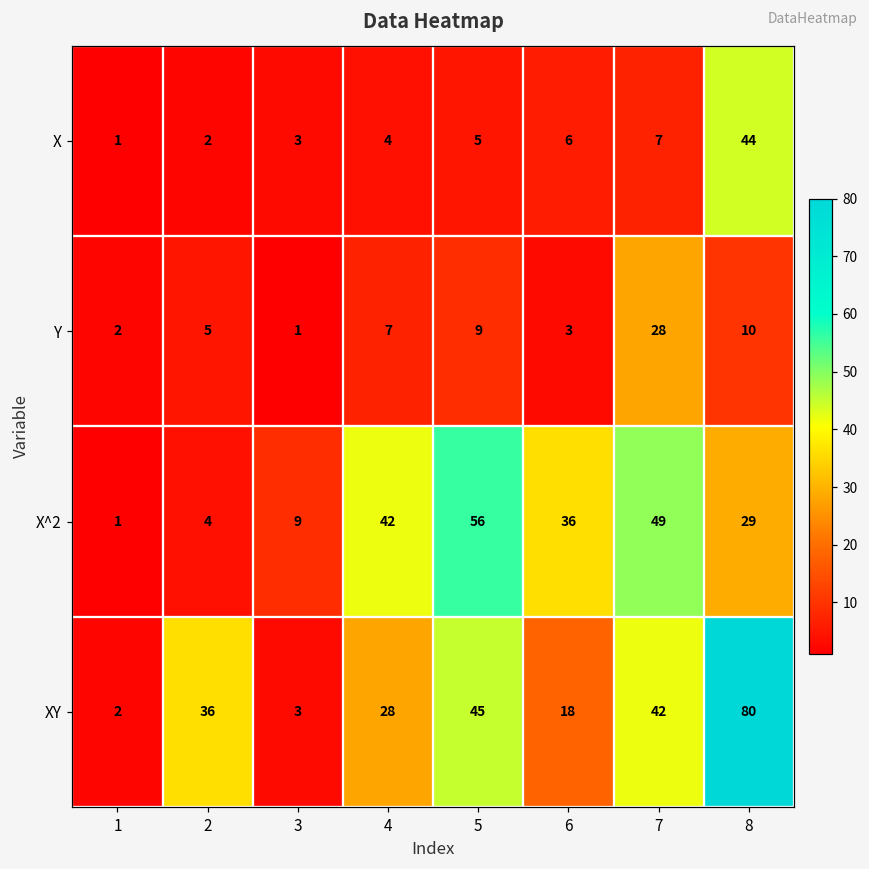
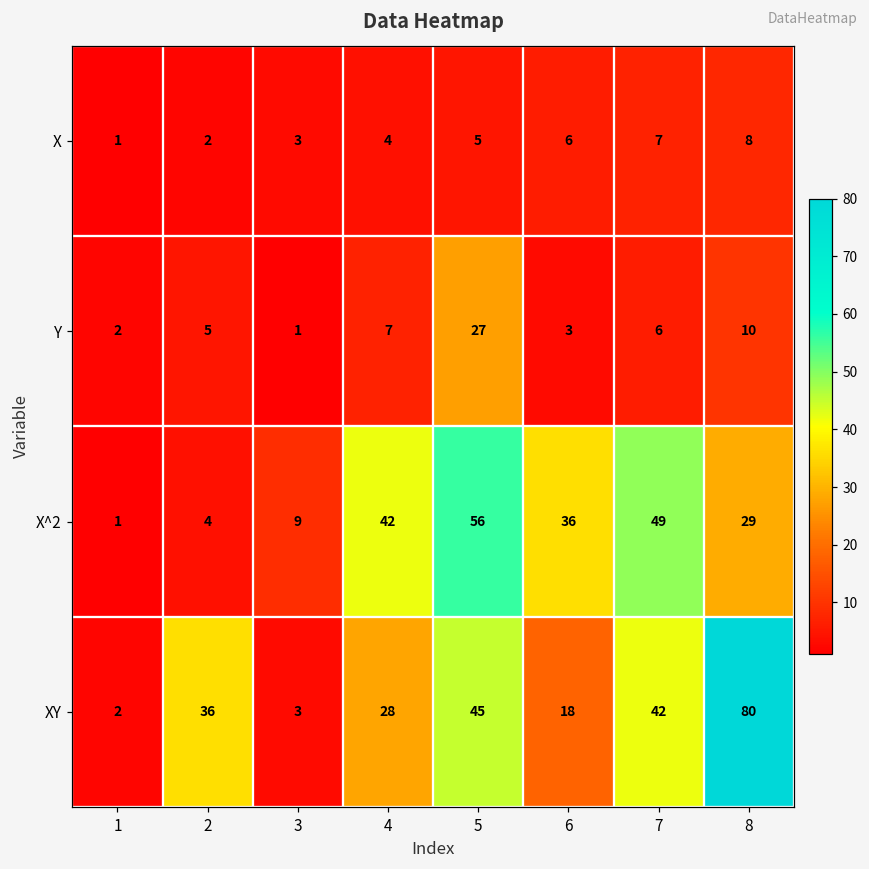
X, 8: 44 -> 8
Y, 5: 9 -> 27
Y, 7: 28 -> 6
